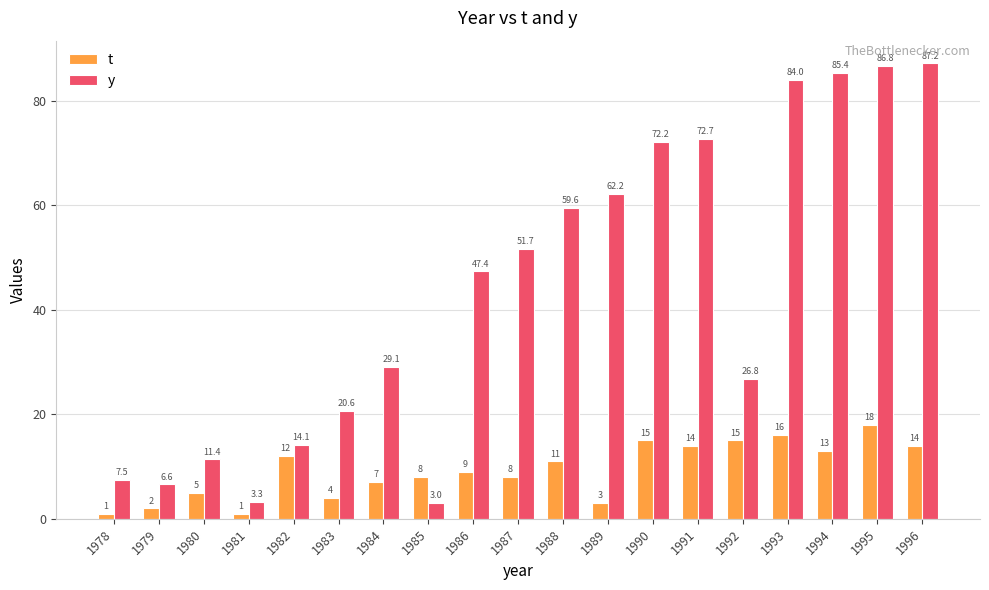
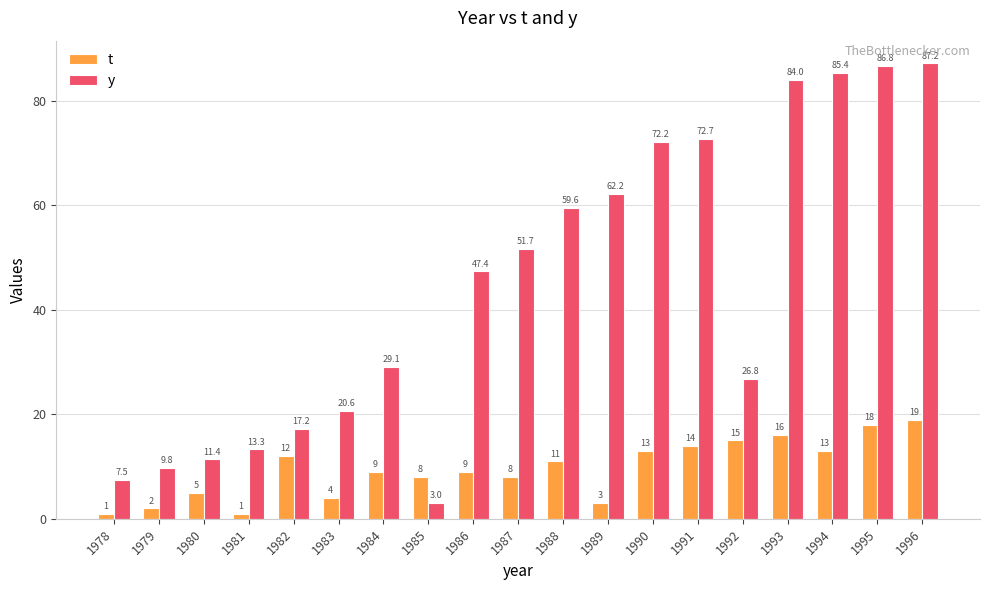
y, 1979: 6.6 -> 9.8
y, 1981: 3.3 -> 13.3
y, 1982: 14.1 -> 17.2
t, 1984: 7 -> 9
t, 1990: 15 -> 13
t, 1996: 14 -> 19
